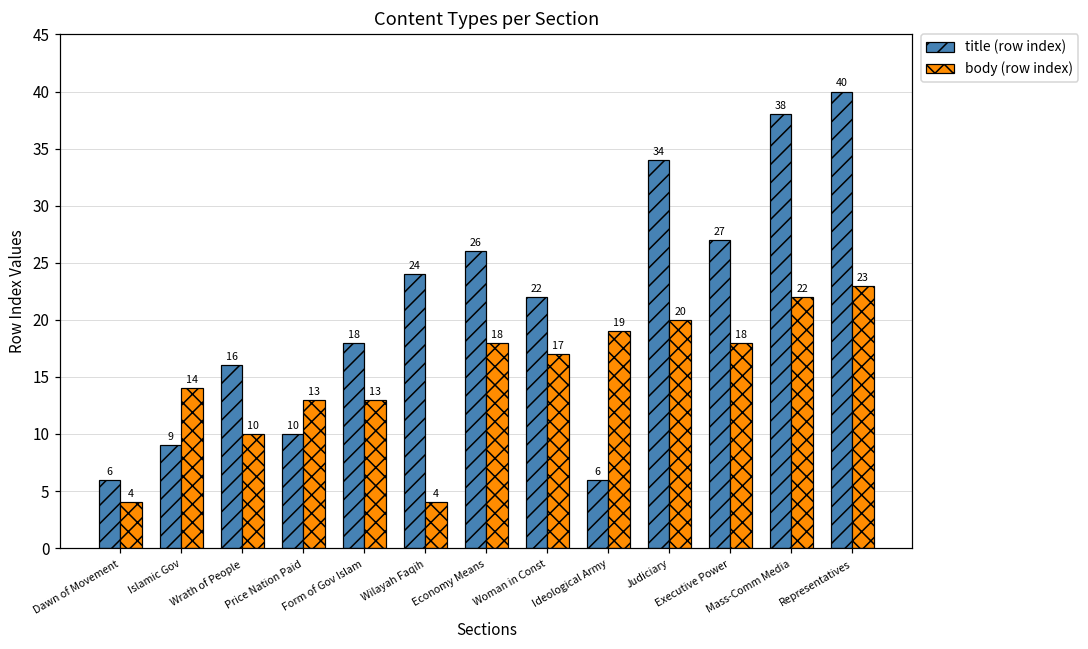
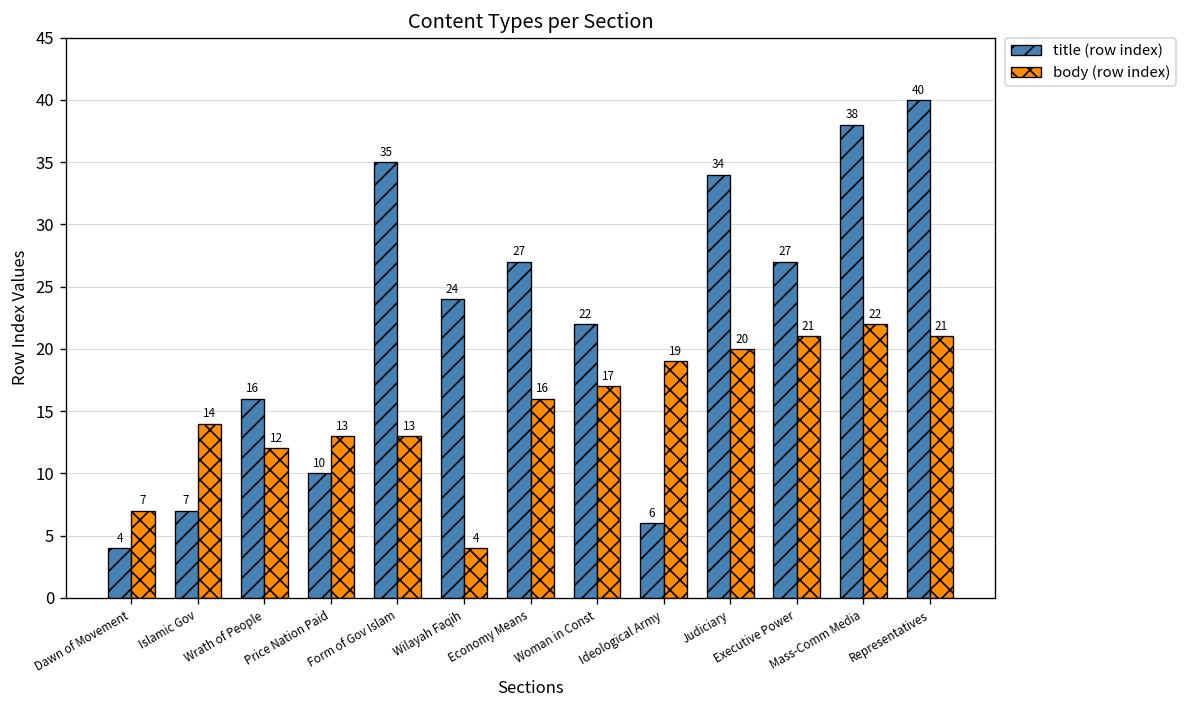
title (row index), Dawn of Movement: 6 -> 4
body (row index), Dawn of Movement: 4 -> 7
title (row index), Islamic Gov: 9 -> 7
body (row index), Wrath of People: 10 -> 12
title (row index), Form of Gov Islam: 18 -> 35
title (row index), Economy Means: 26 -> 27
body (row index), Economy Means: 18 -> 16
body (row index), Executive Power: 18 -> 21
body (row index), Representatives: 23 -> 21
